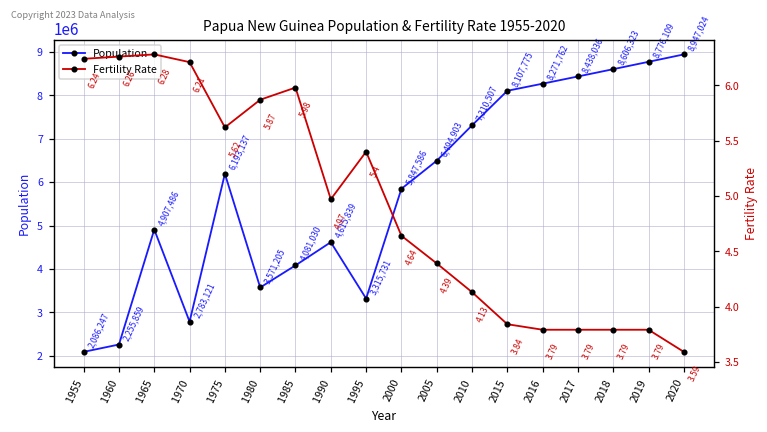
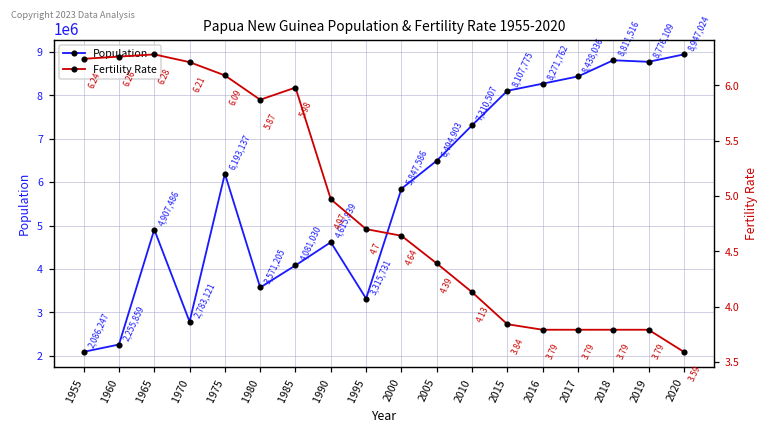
Population, 2018: 8,606,323 -> 8,811,516
Fertility Rate, 1975: 5.62 -> 6.09
Fertility Rate, 1995: 5.4 -> 4.7
